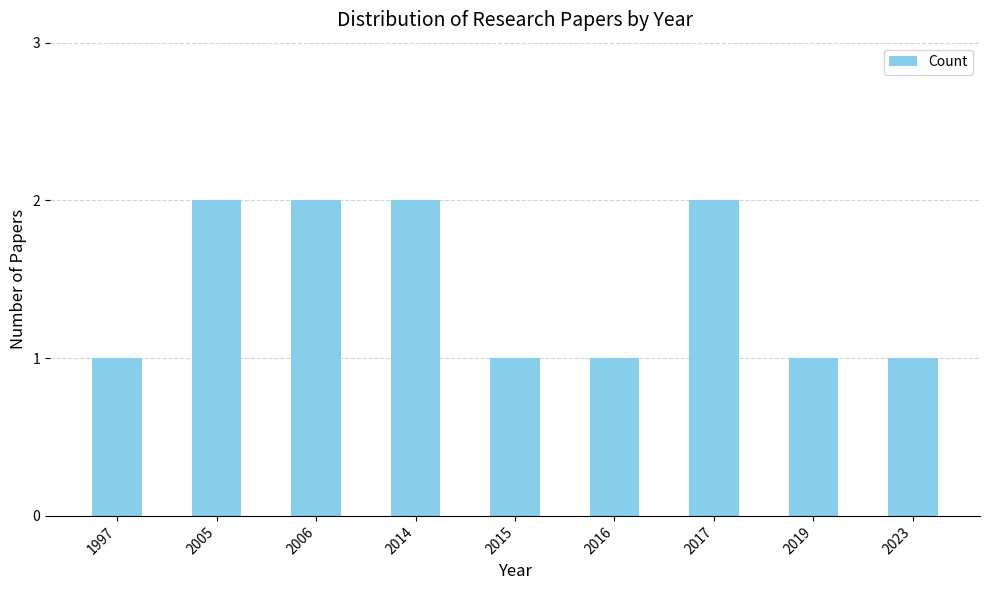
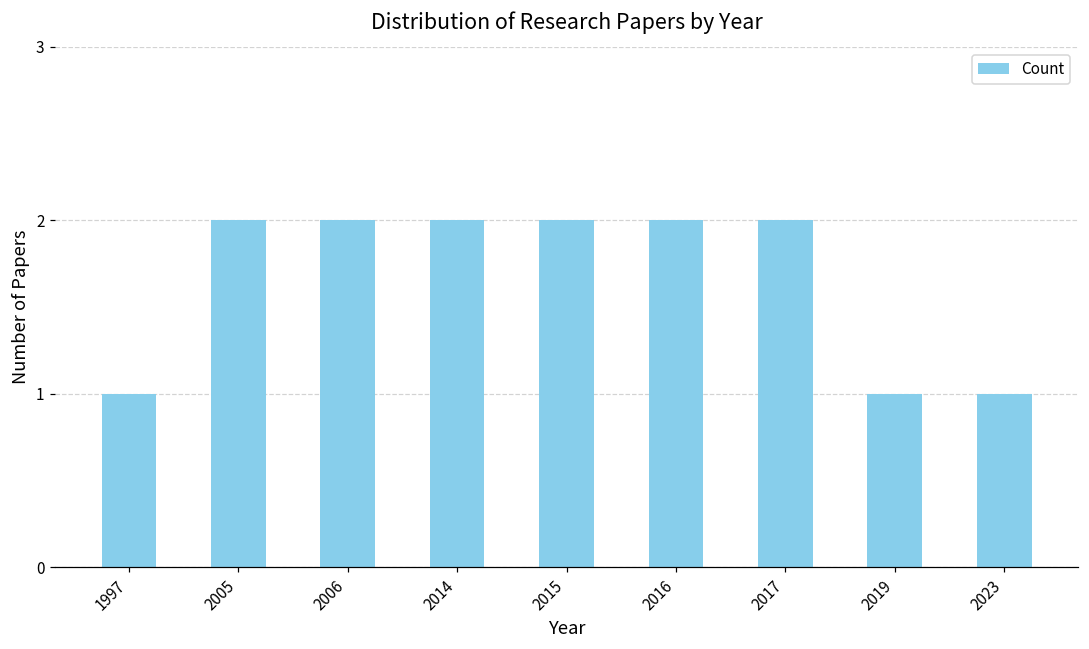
2015: 1 -> 2
2016: 1 -> 2
